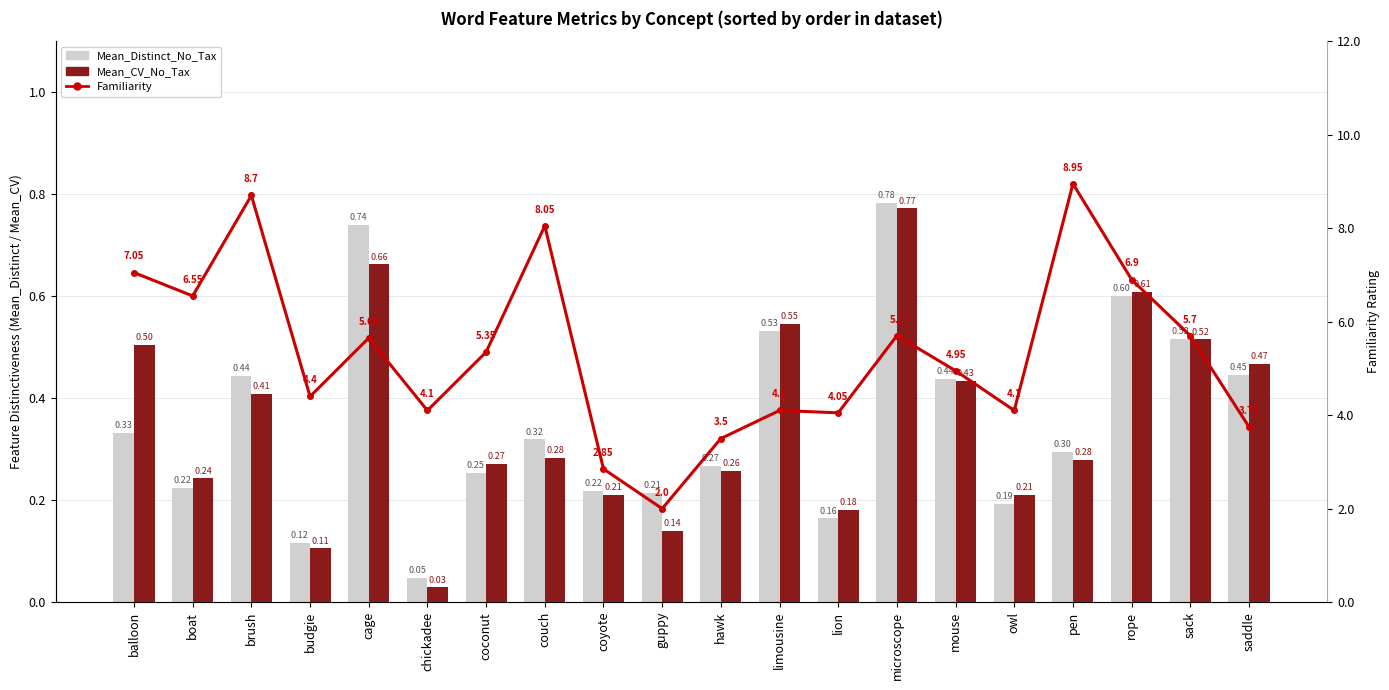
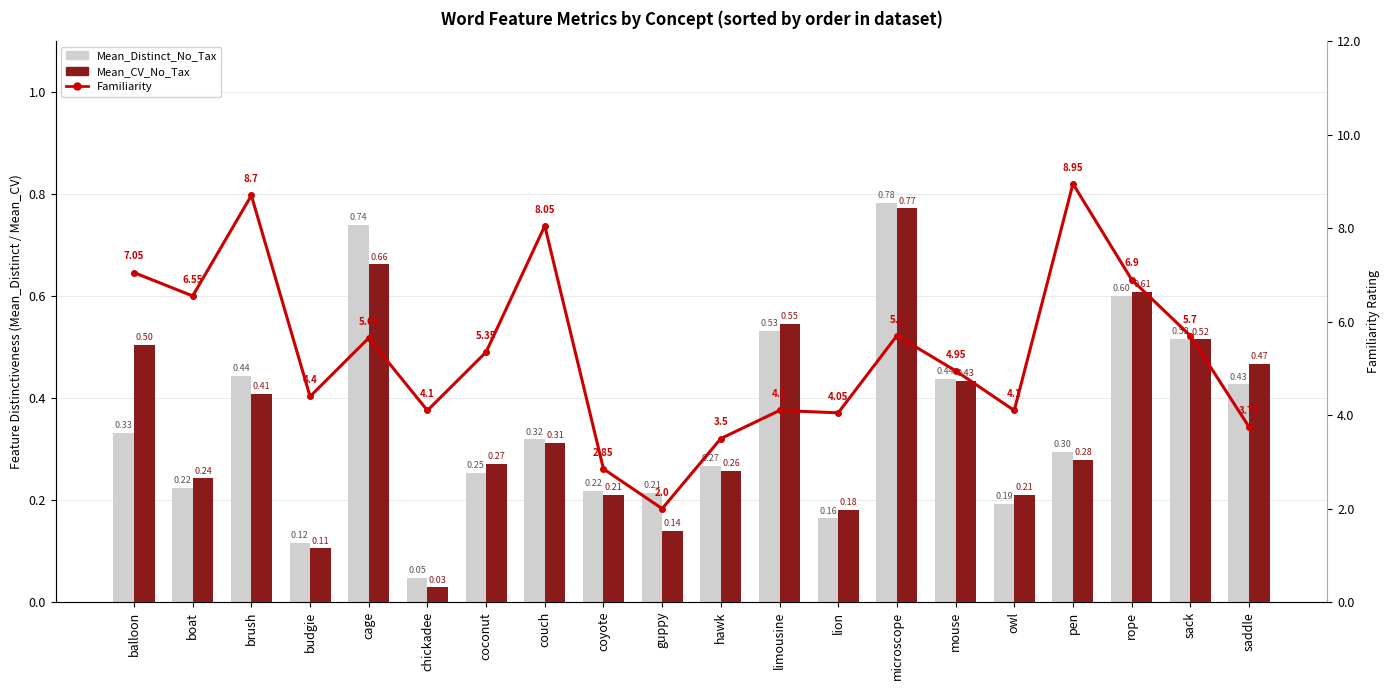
Mean_CV_No_Tax, couch: 0.28 -> 0.31
Mean_Distinct_No_Tax, saddle: 0.45 -> 0.43
